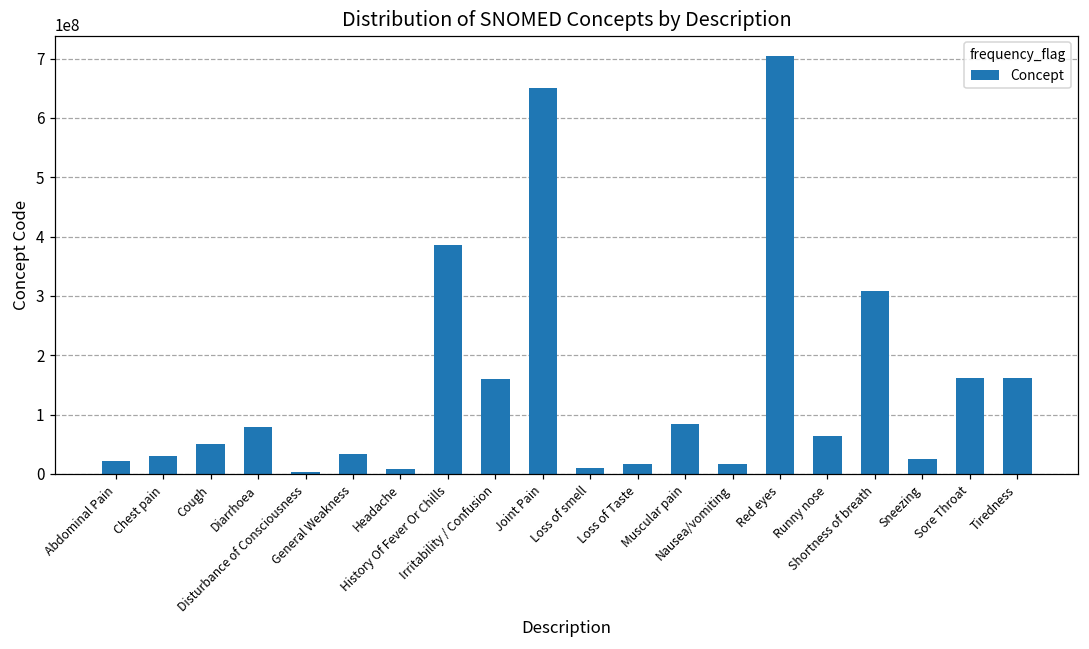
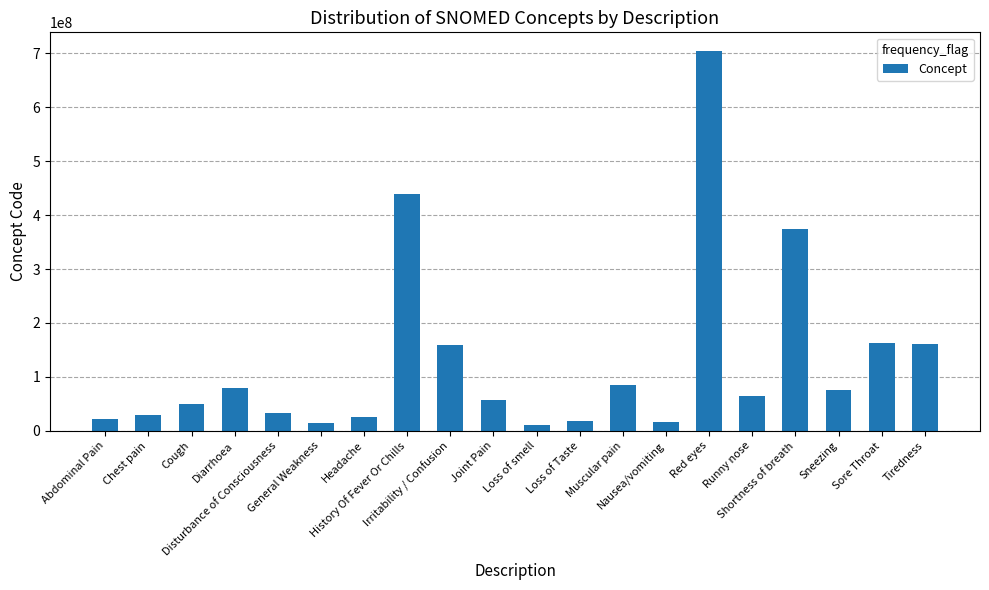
Disturbance of Consciousness: 0 -> 30000000
General Weakness: 30000000 -> 10000000
Headache: 10000000 -> 30000000
History Of Fever Or Chills: 390000000 -> 440000000
Joint Pain: 650000000 -> 60000000
Shortness of breath: 310000000 -> 370000000
Sneezing: 30000000 -> 80000000
